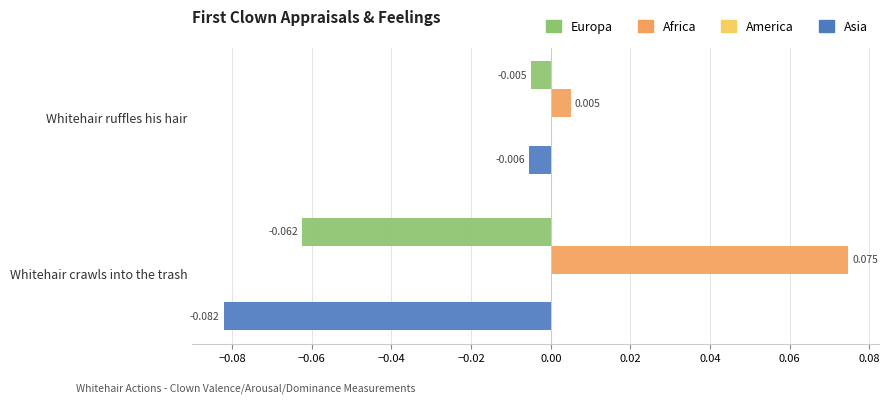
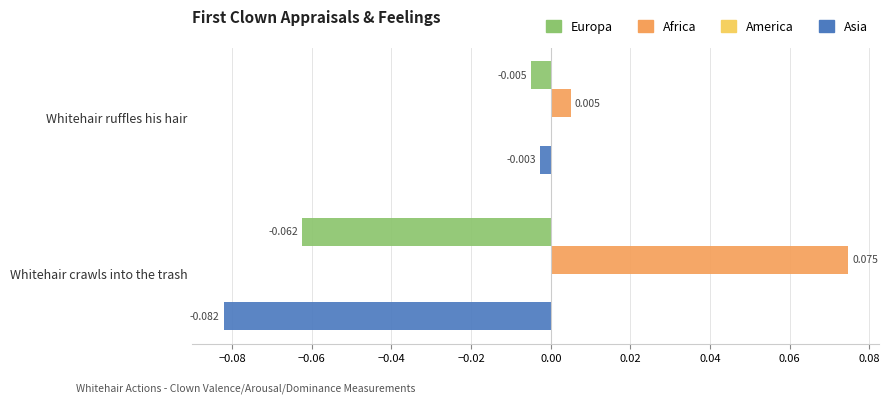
Asia, Whitehair ruffles his hair: -0.006 -> -0.003
